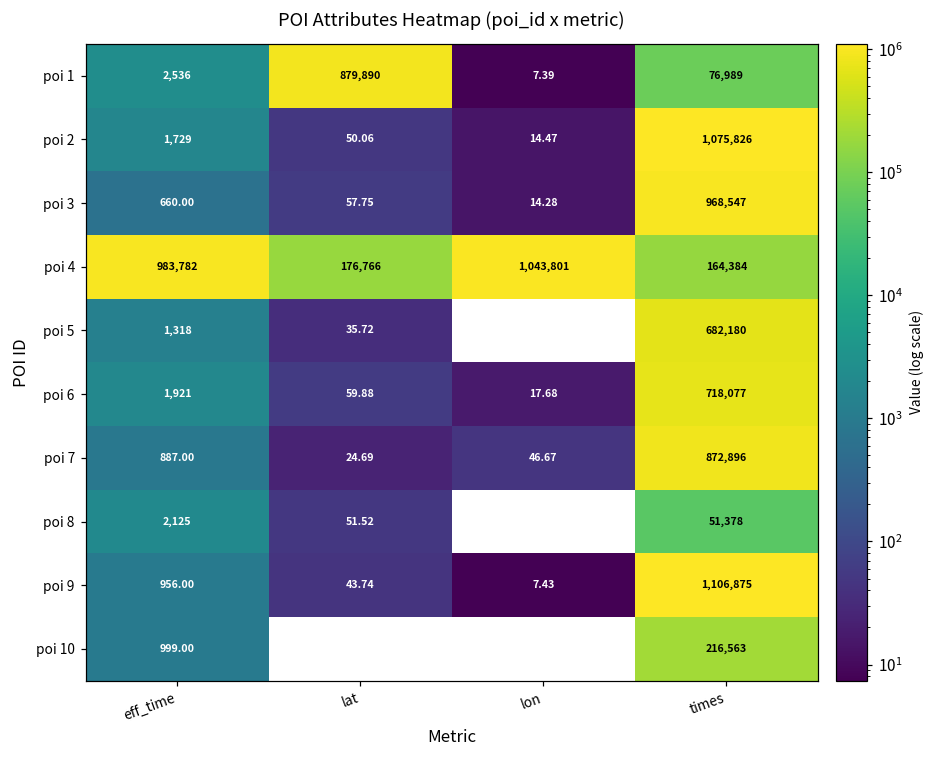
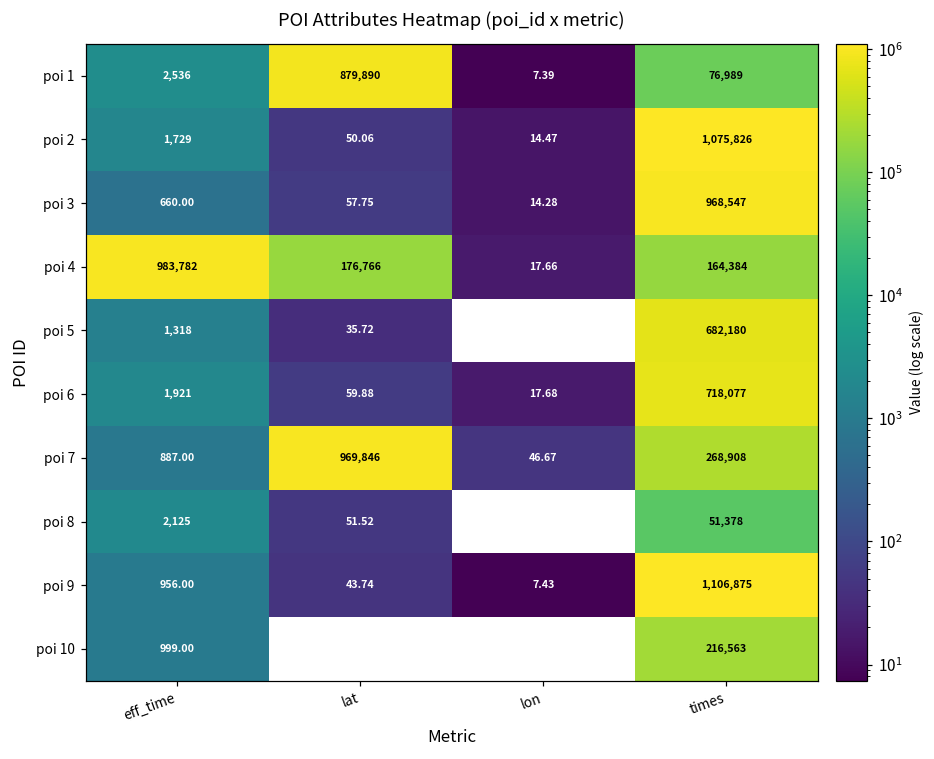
poi 4, lon: 1,043,801 -> 17.66
poi 7, lat: 24.69 -> 969,846
poi 7, times: 872,896 -> 268,908
